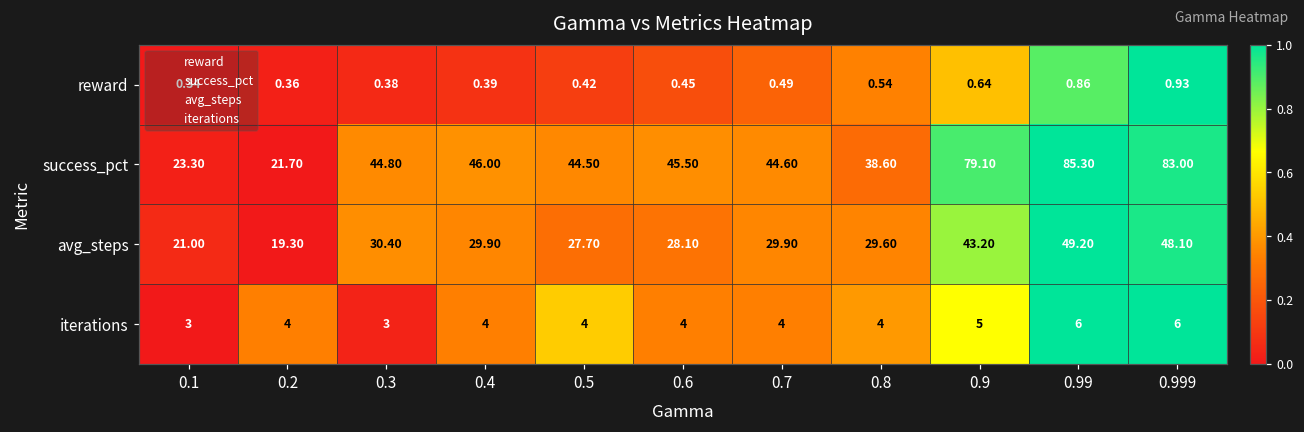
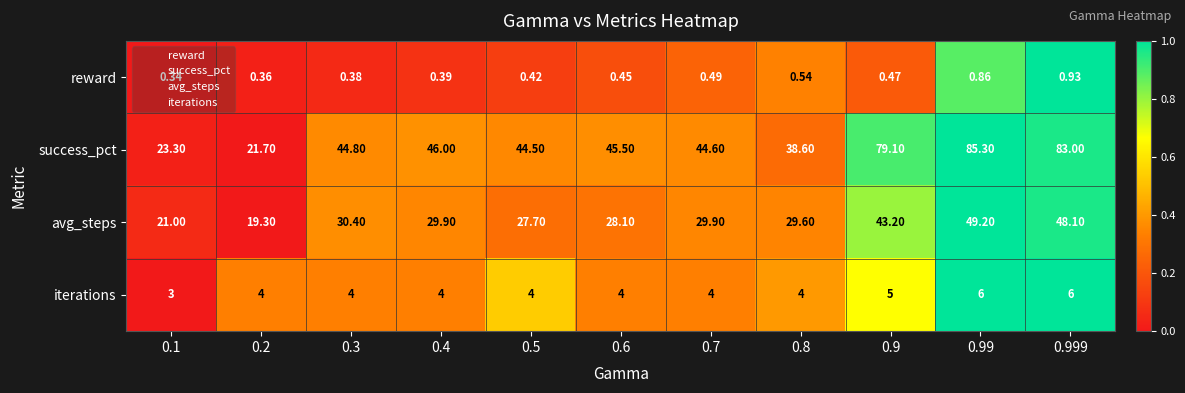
reward, 0.9: 0.64 -> 0.47
iterations, 0.3: 3 -> 4
